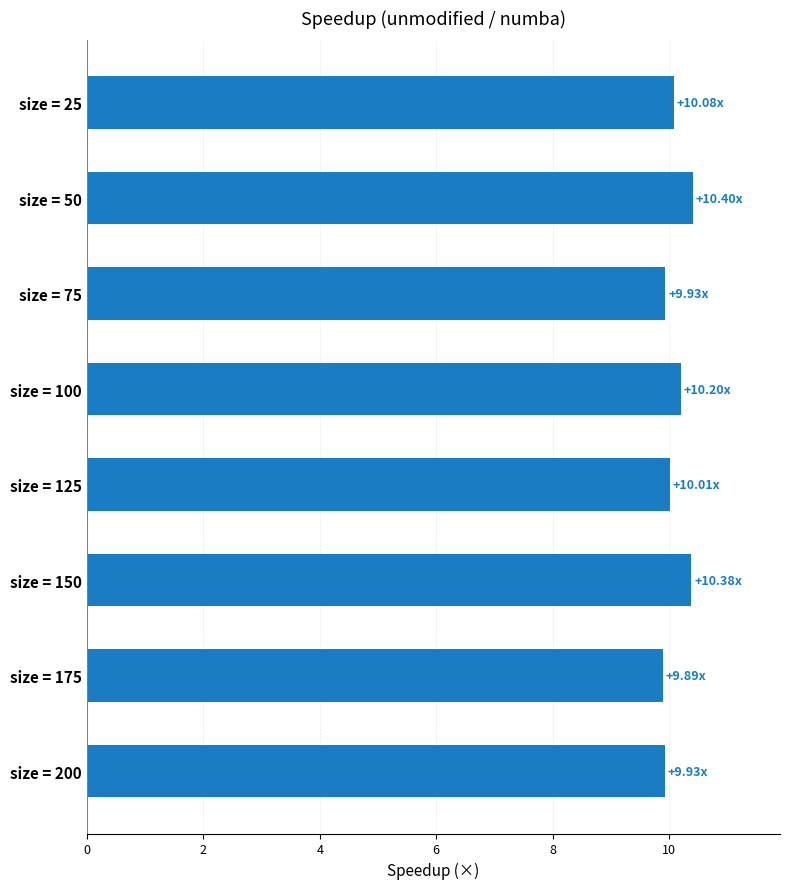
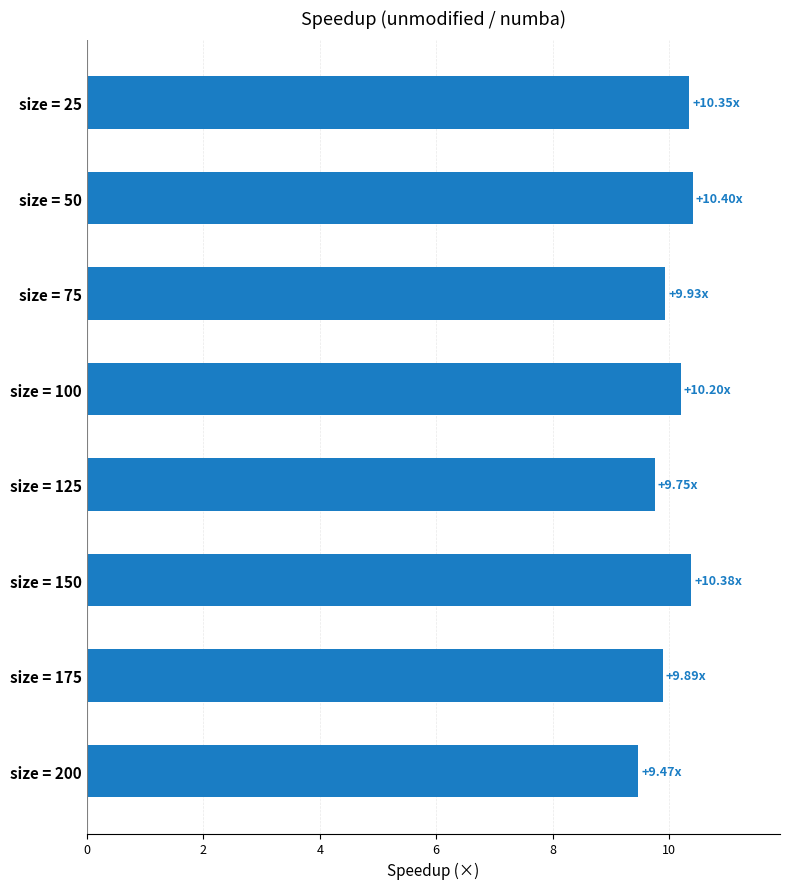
size = 25: +10.08x -> +10.35x
size = 125: +10.01x -> +9.75x
size = 200: +9.93x -> +9.47x
